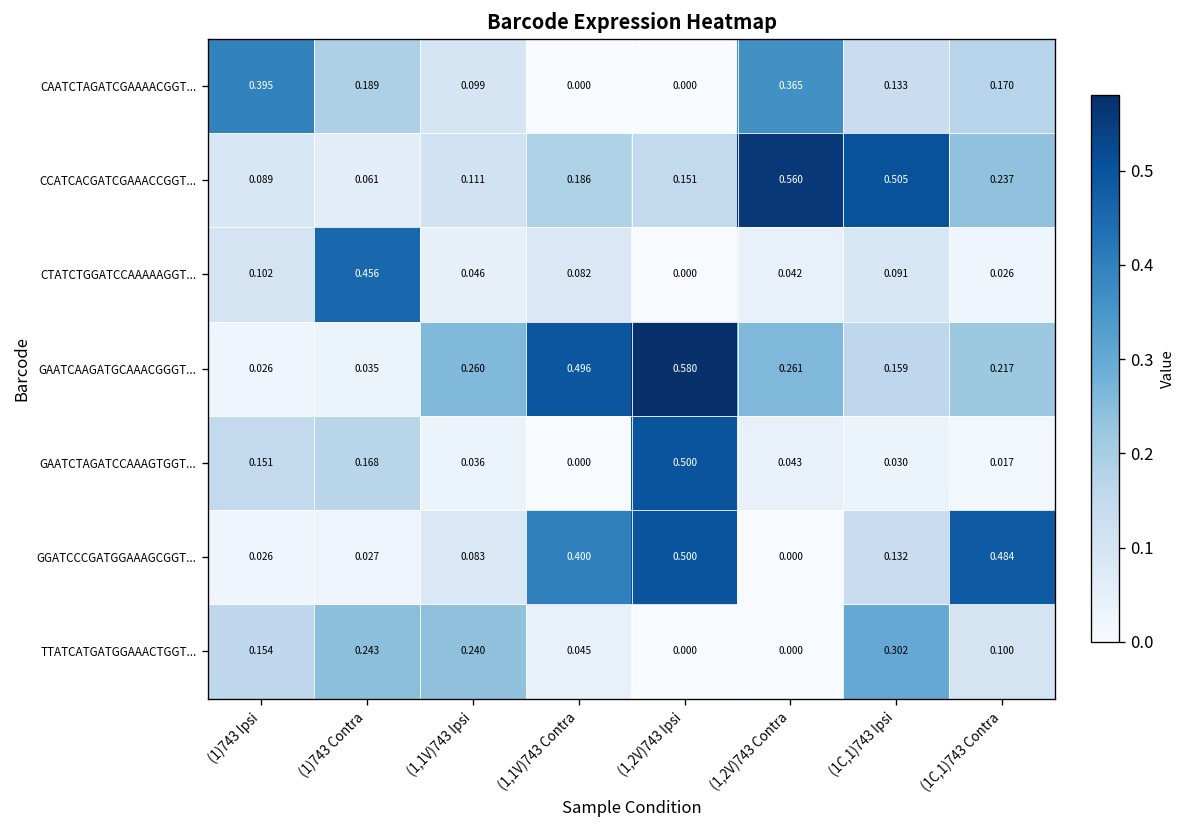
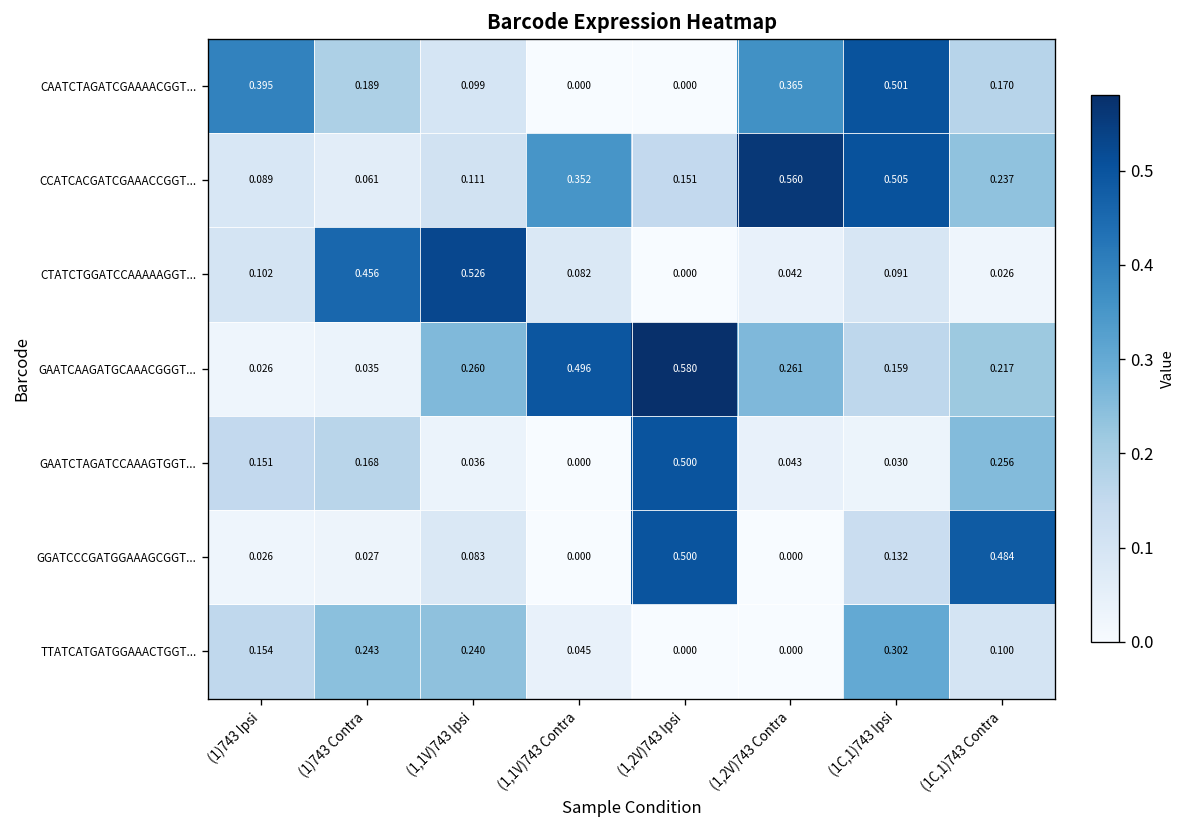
CAATCTAGATCGAAAACGGT..., (1C,1)743 Ipsi: 0.133 -> 0.501
CCATCACGATCGAAACCGGT..., (1,1V)743 Contra: 0.186 -> 0.352
CTATCTGGATCCAAAAAGGT..., (1,1V)743 Ipsi: 0.046 -> 0.526
GAATCTAGATCCAAAGTGGT..., (1C,1)743 Contra: 0.017 -> 0.256
GGATCCCGATGGAAAGCGGT..., (1,1V)743 Contra: 0.400 -> 0.000
